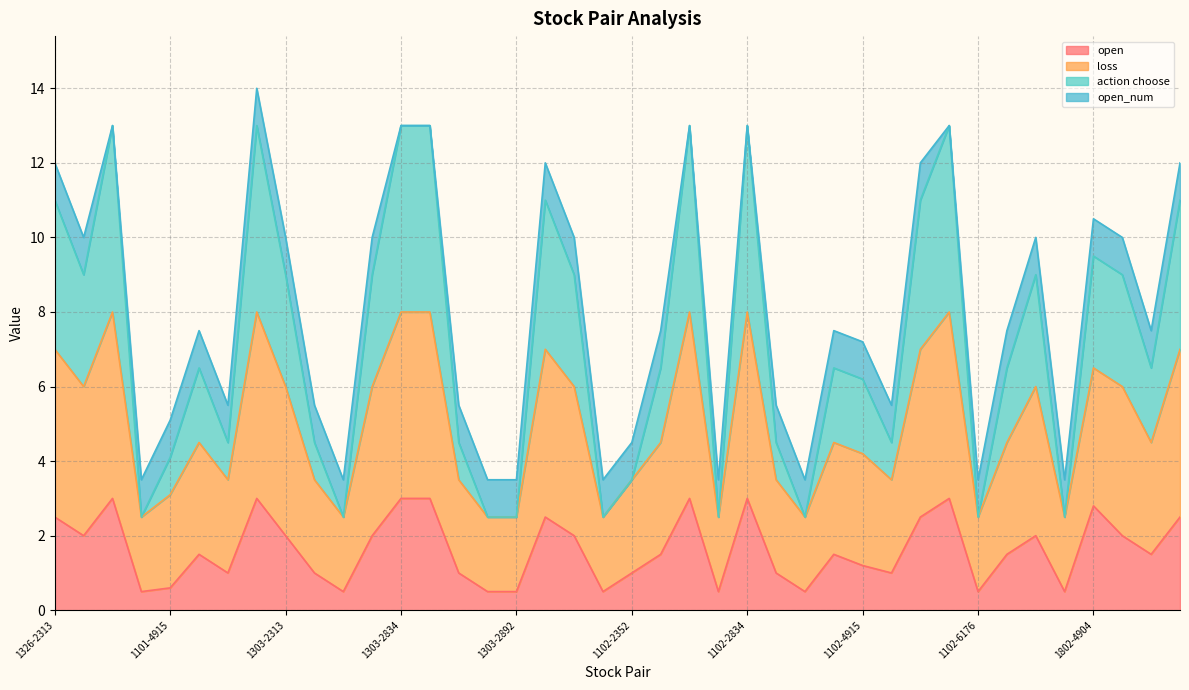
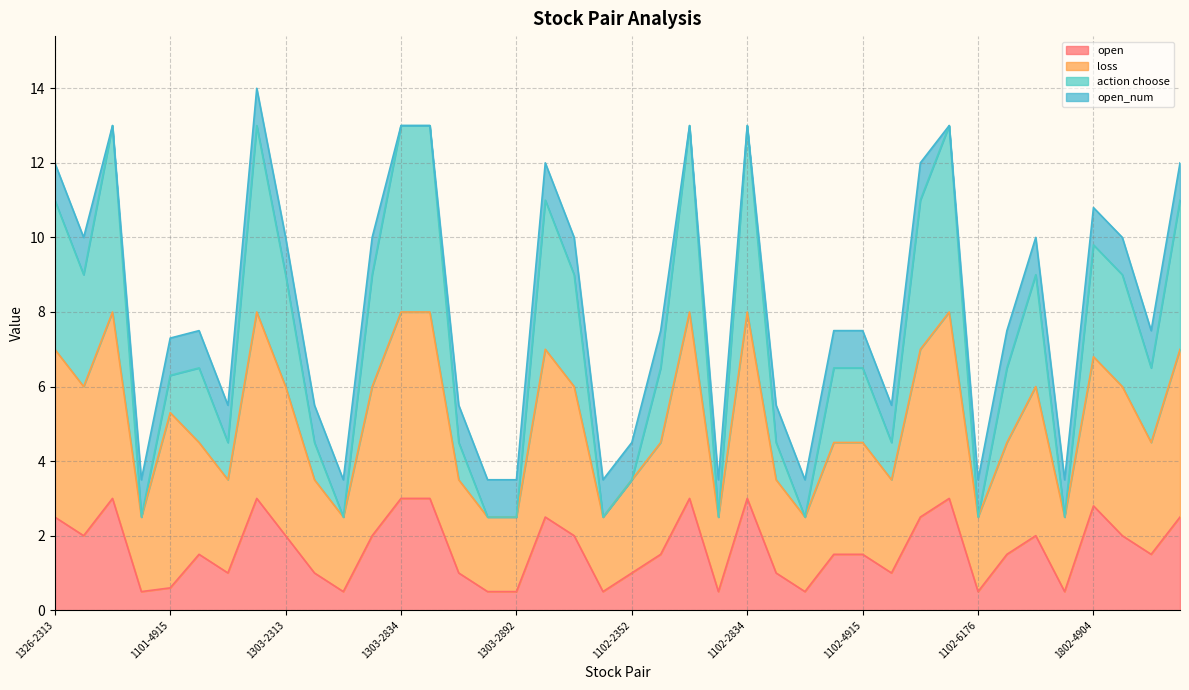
loss, 1101-4915: 2.5 -> 4.7
open, 1102-4915: 1.2 -> 1.5
loss, 1802-4904: 3.7 -> 4.0
